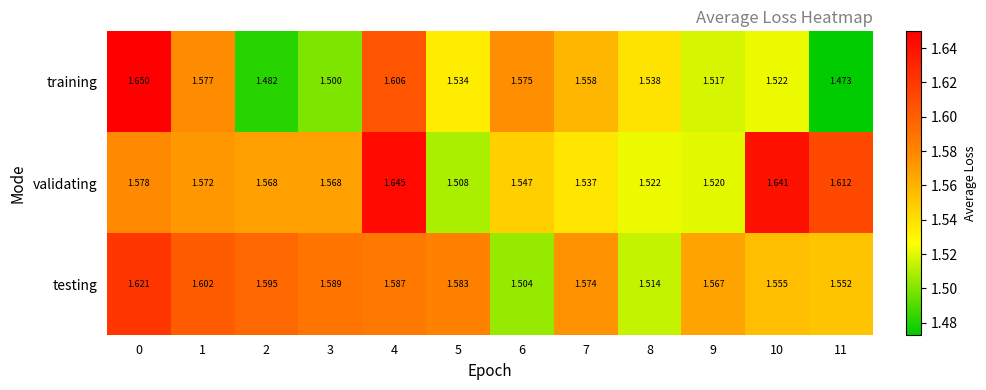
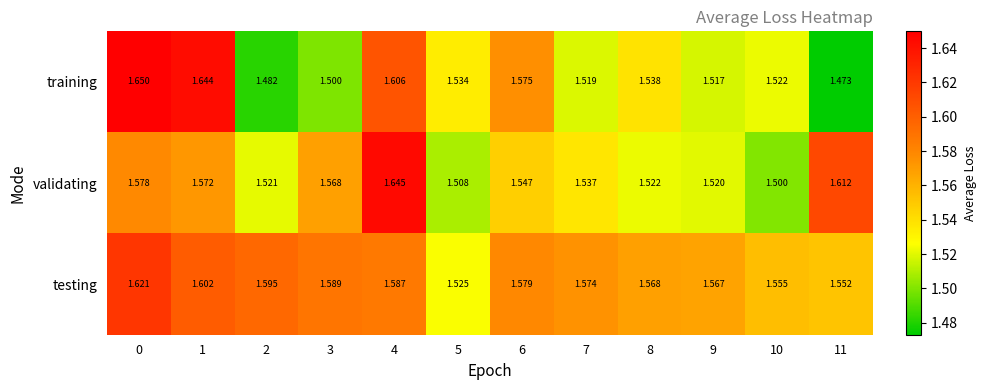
training, 1: 1.577 -> 1.644
training, 7: 1.558 -> 1.519
validating, 2: 1.568 -> 1.521
validating, 10: 1.641 -> 1.500
testing, 5: 1.583 -> 1.525
testing, 6: 1.504 -> 1.579
testing, 8: 1.514 -> 1.568
